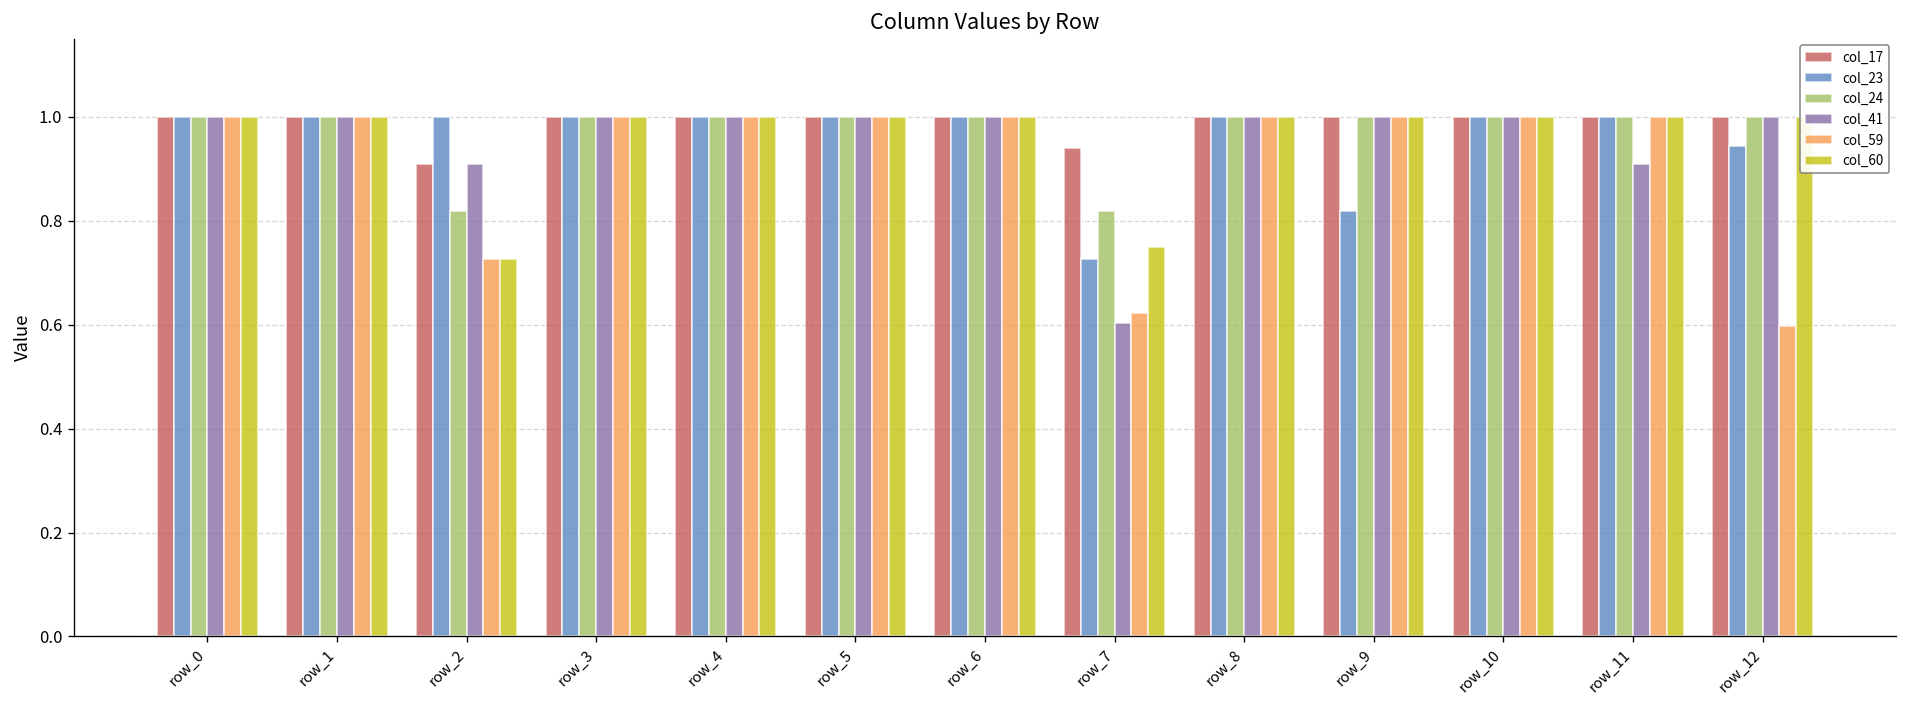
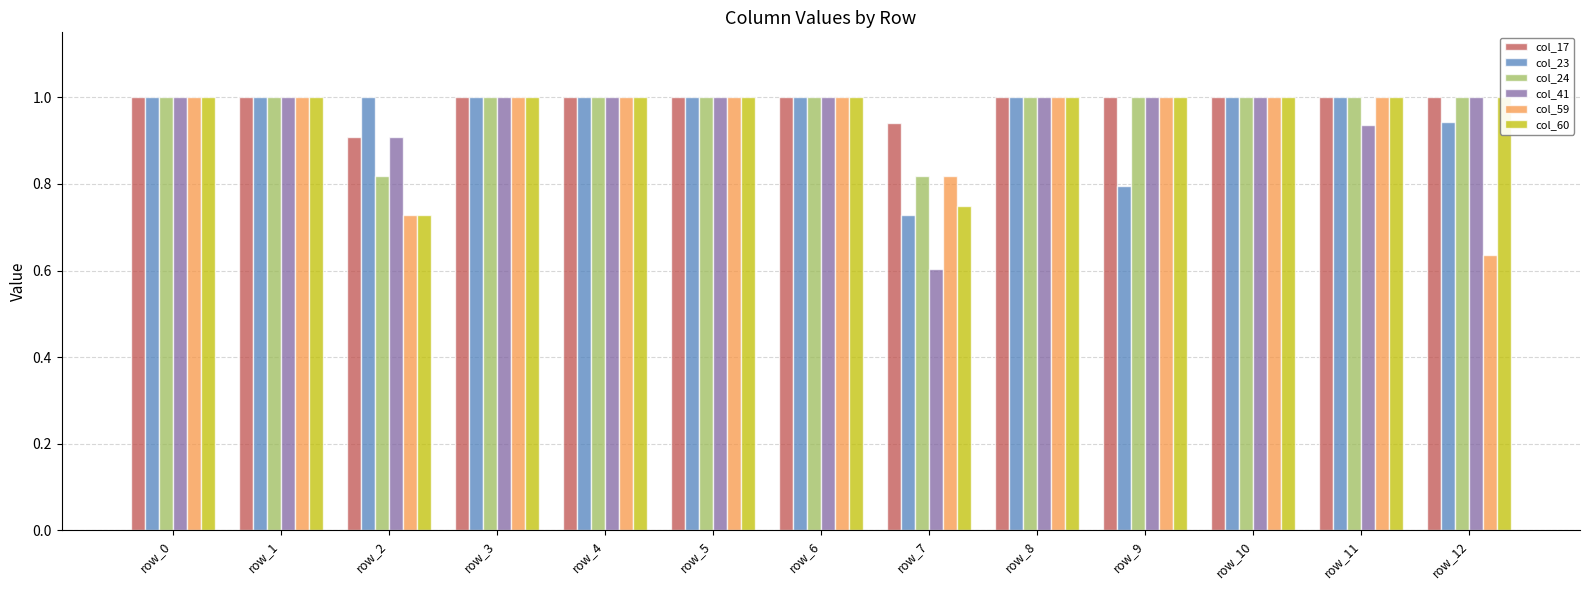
col_59, row_7: 0.62 -> 0.82
col_23, row_9: 0.82 -> 0.80
col_41, row_11: 0.91 -> 0.94
col_59, row_12: 0.60 -> 0.64
